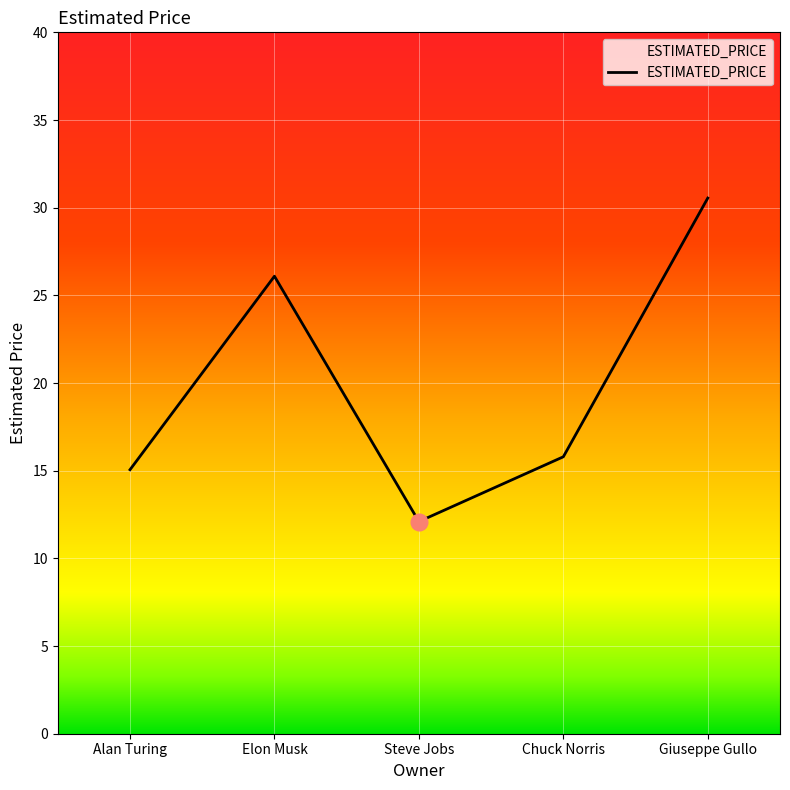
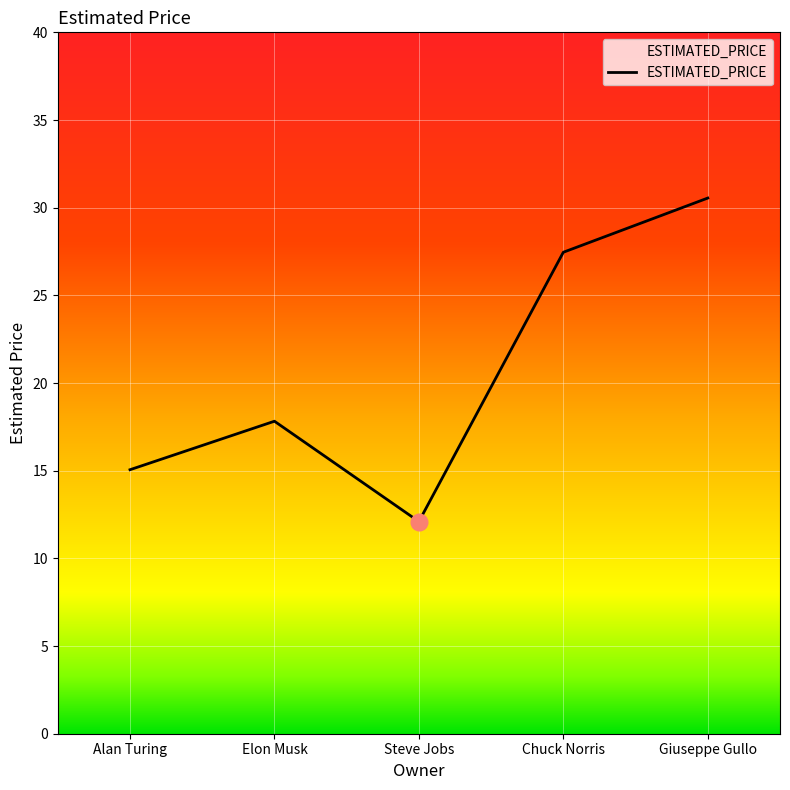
ESTIMATED_PRICE, Elon Musk: 26.1 -> 17.8
ESTIMATED_PRICE, Chuck Norris: 15.8 -> 27.5
